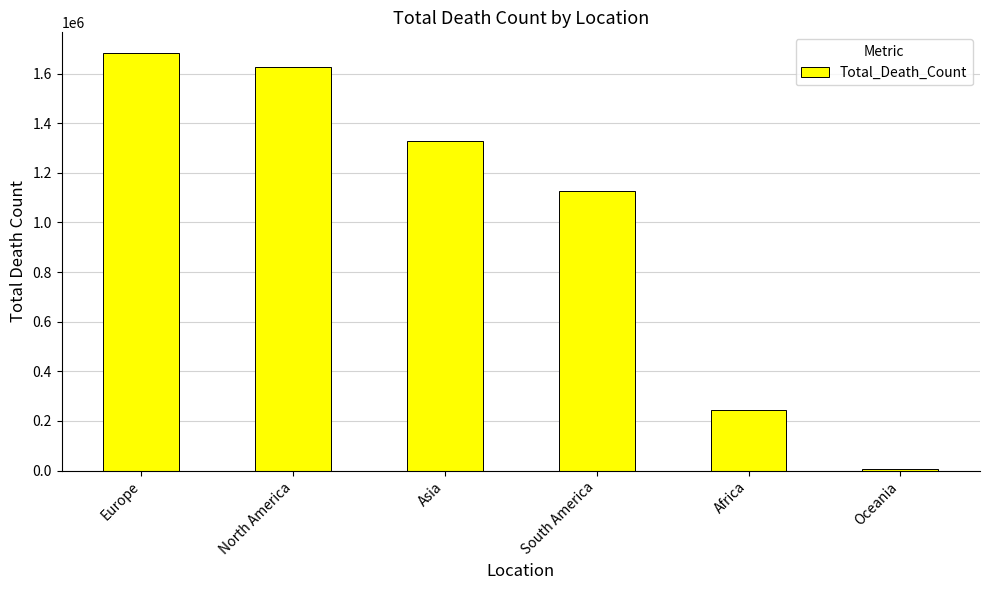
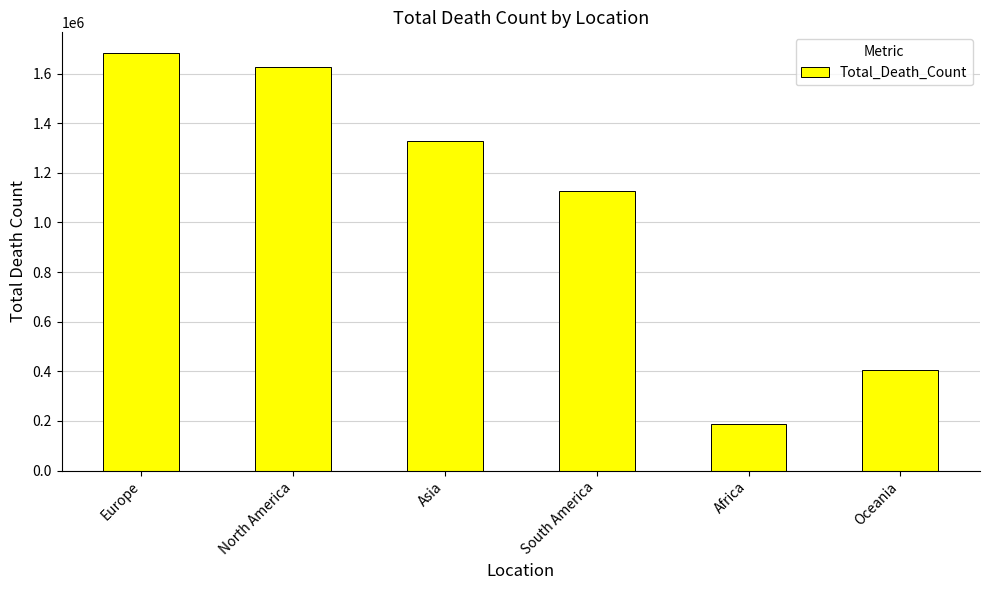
Africa: 250000 -> 190000
Oceania: 10000 -> 400000
